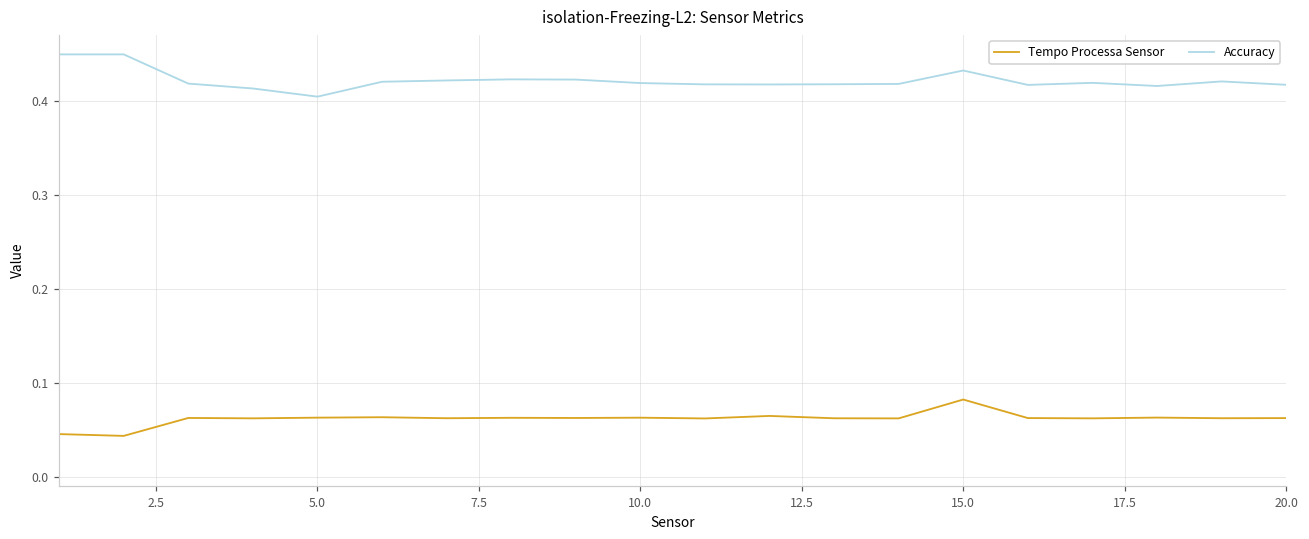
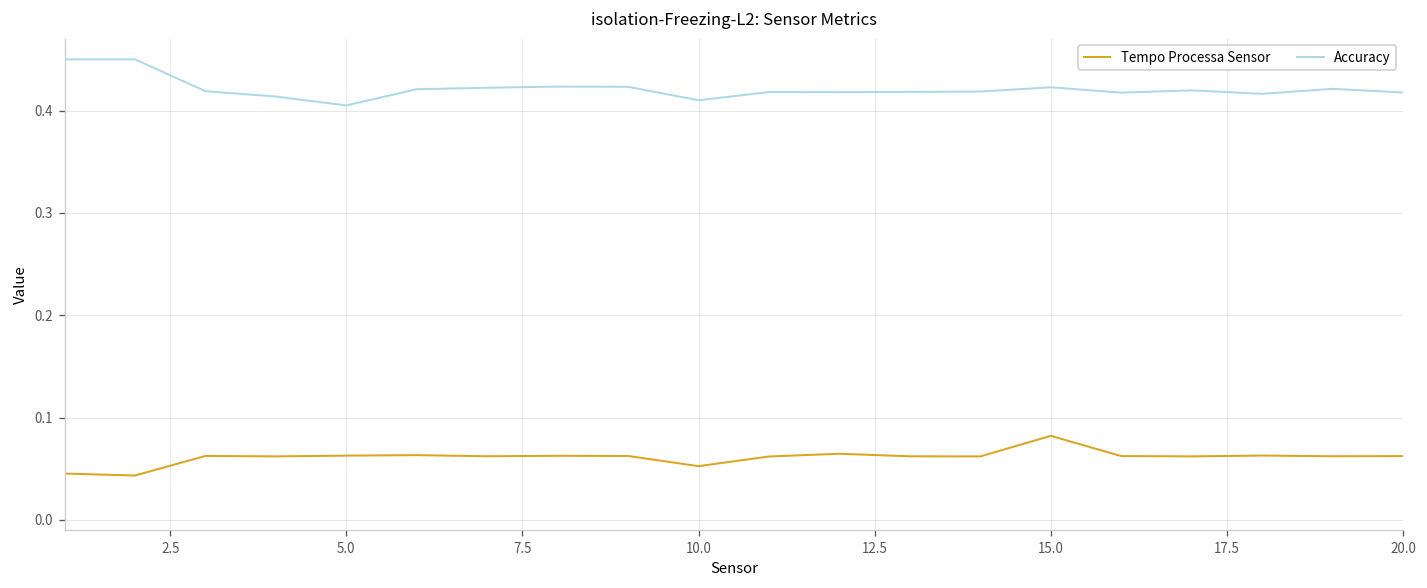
Tempo Processa Sensor, 10.0: 0.06 -> 0.05
Accuracy, 10.0: 0.42 -> 0.41
Accuracy, 15.0: 0.43 -> 0.42
